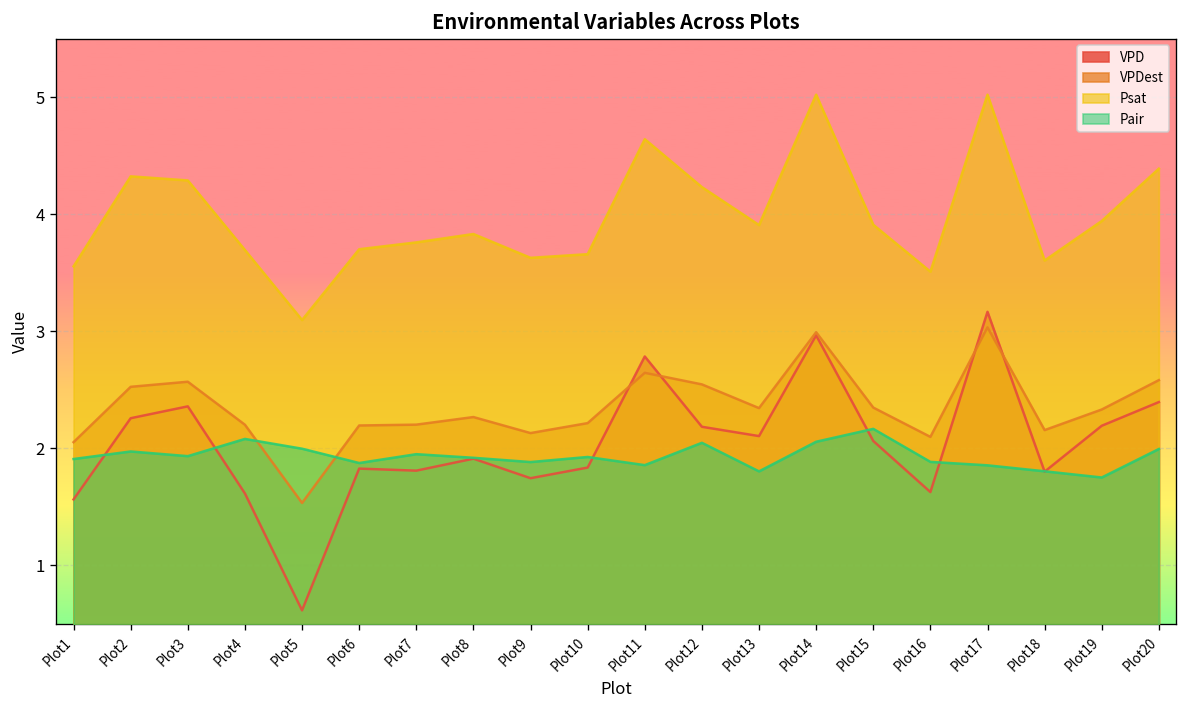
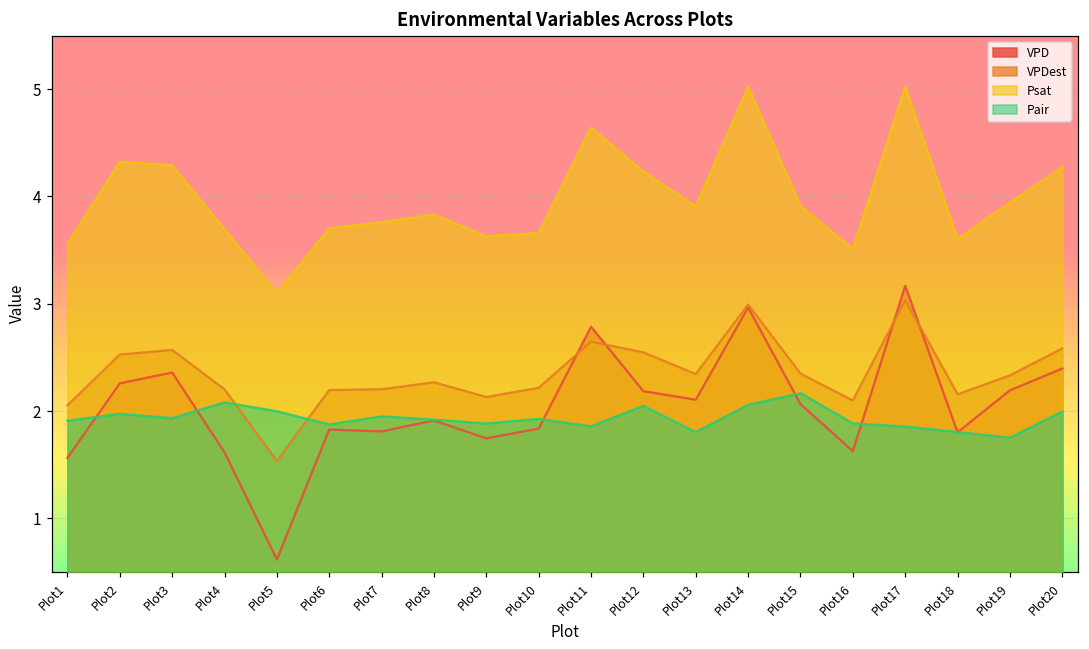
Psat, Plot20: 4.4 -> 4.3
